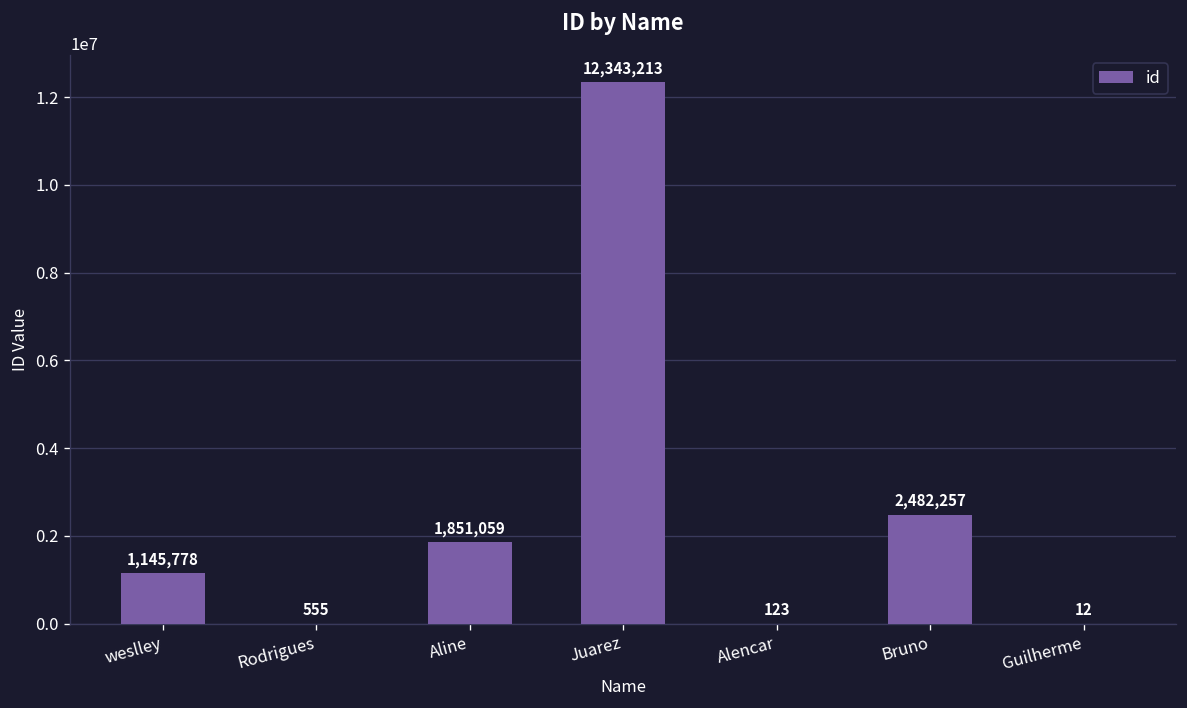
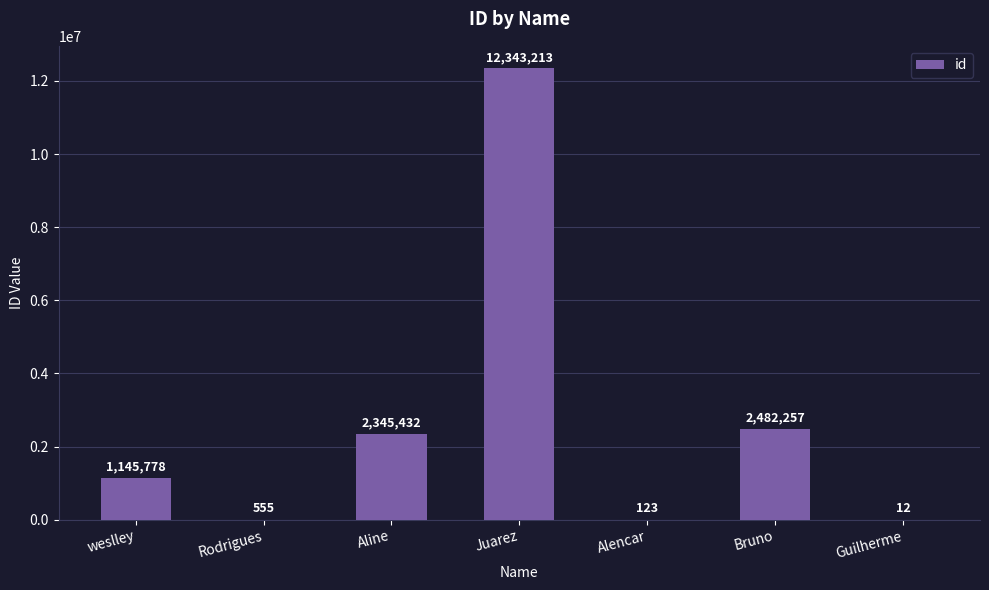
Aline: 1,851,059 -> 2,345,432
